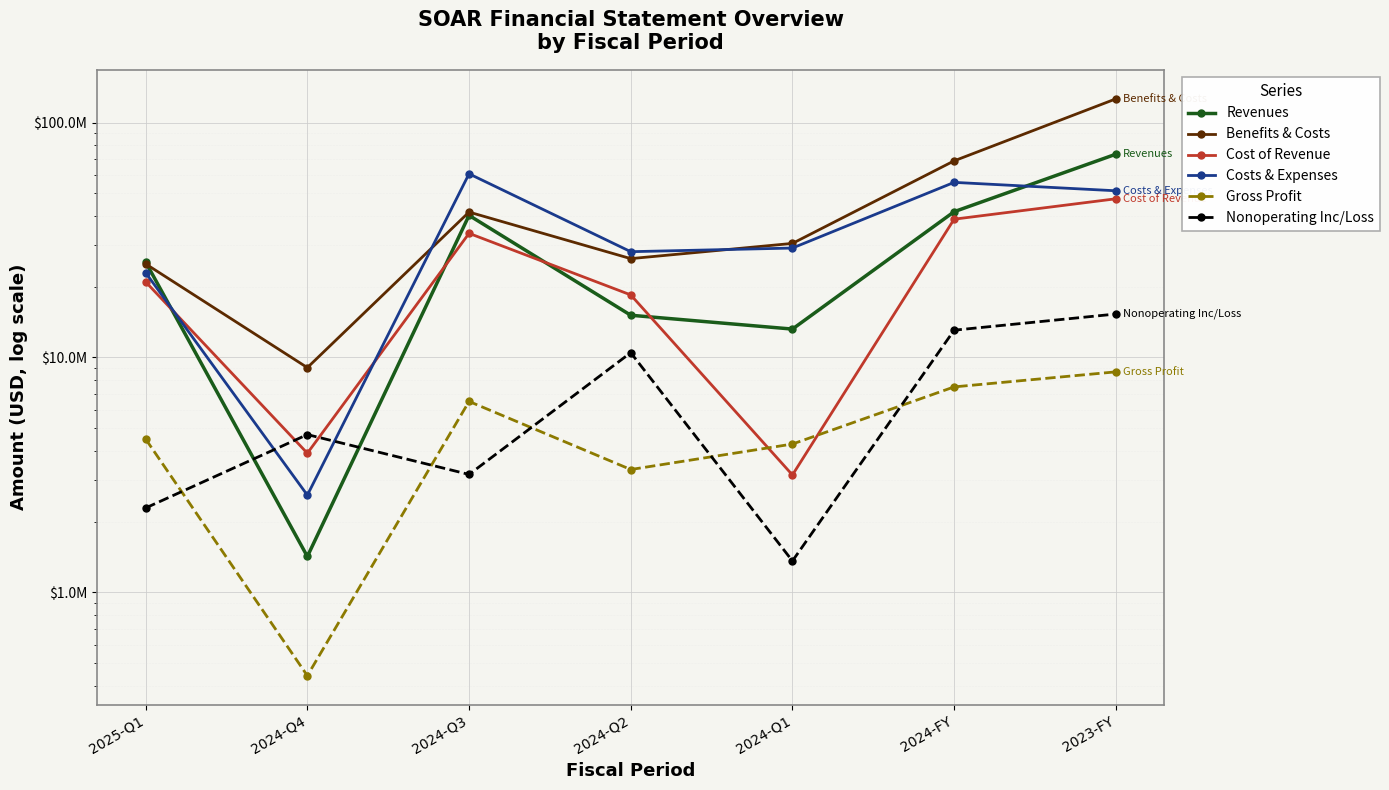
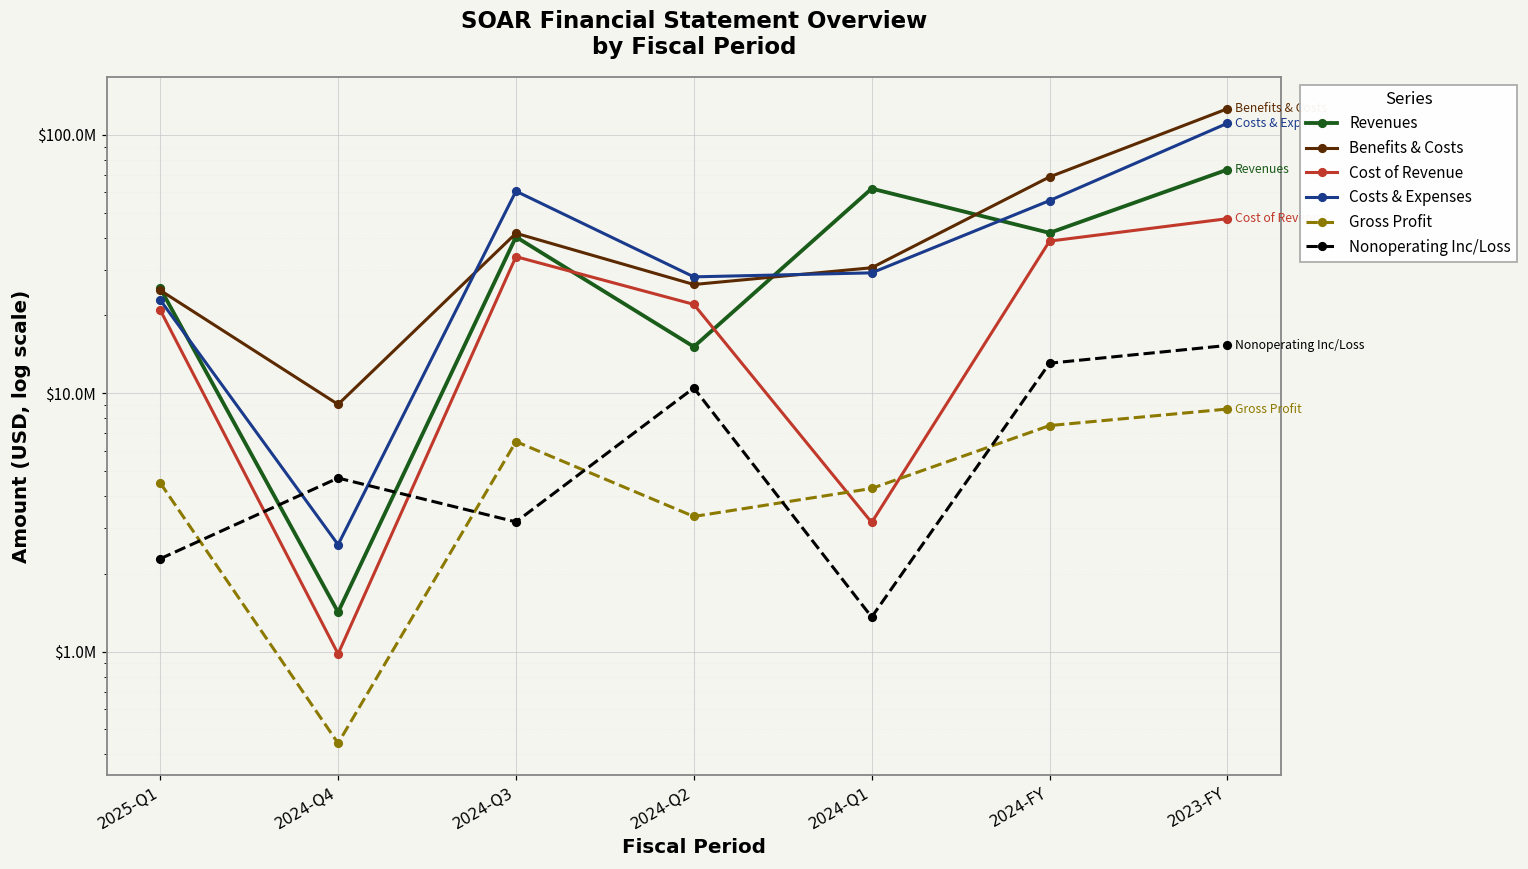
Cost of Revenue, 2024-Q4: $3900000 -> $980000
Cost of Revenue, 2024-Q2: $18000000 -> $22000000
Revenues, 2024-Q1: $13000000 -> $62000000
Costs & Expenses, 2023-FY: $51000000 -> $110000000
